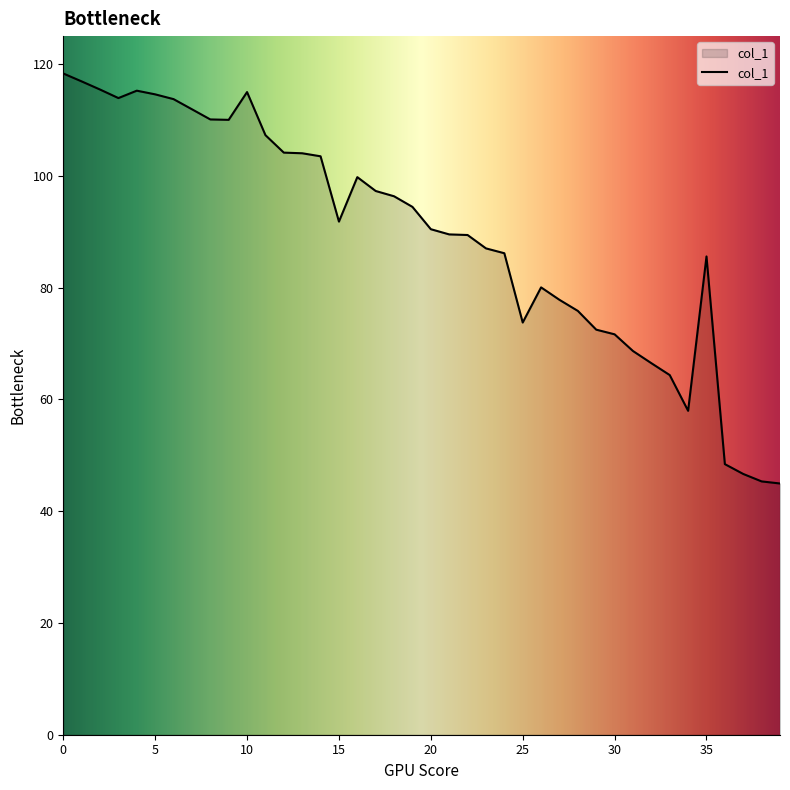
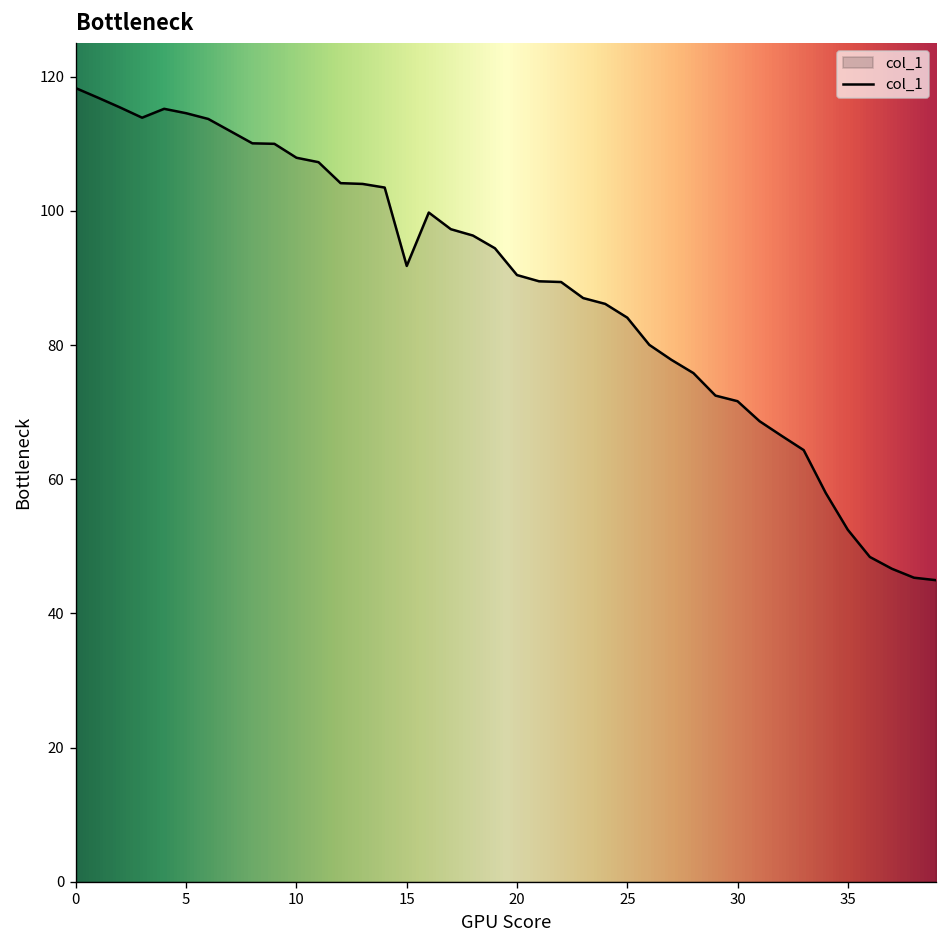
10: 115 -> 108
25: 74 -> 84
35: 86 -> 52
